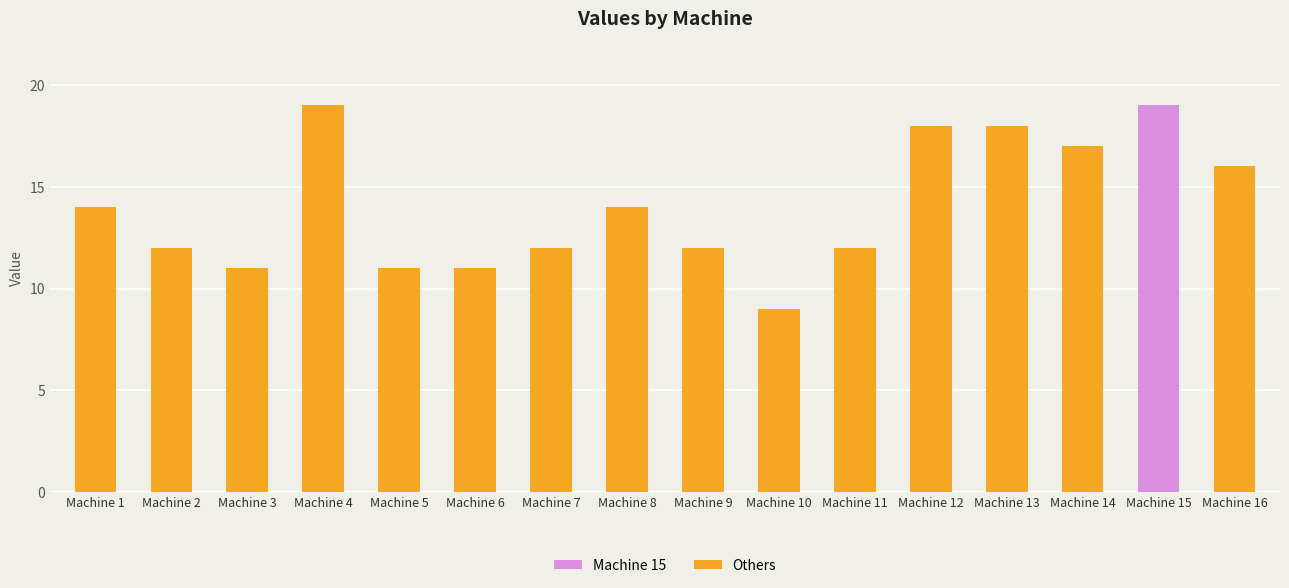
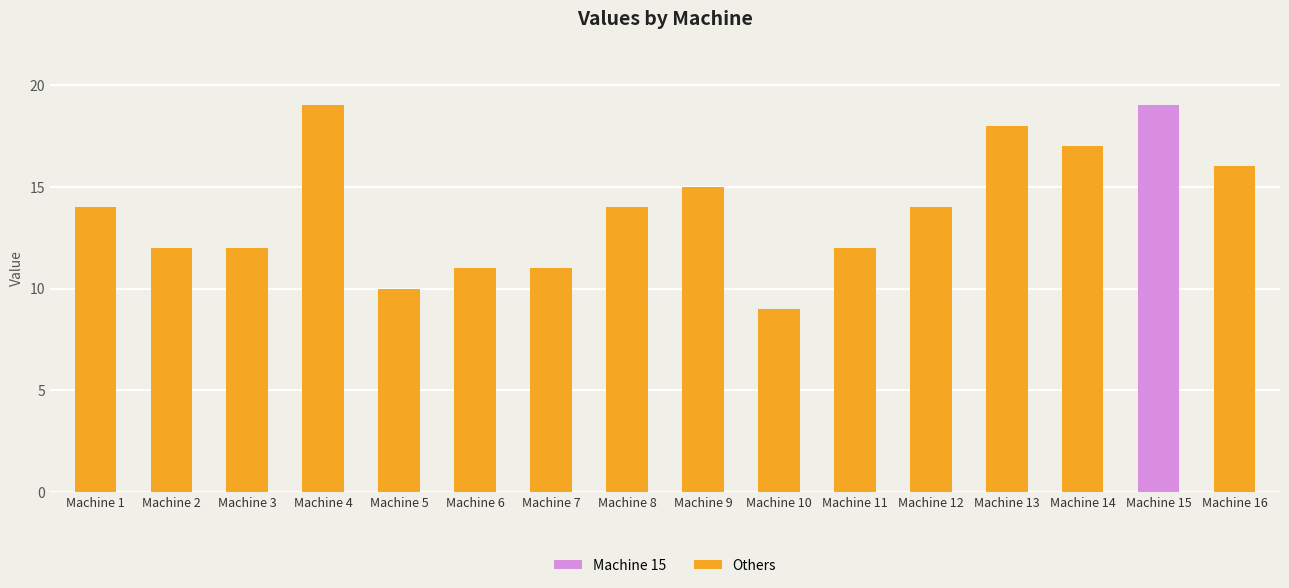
Machine 3: 11 -> 12
Machine 5: 11 -> 10
Machine 7: 12 -> 11
Machine 9: 12 -> 15
Machine 12: 18 -> 14
